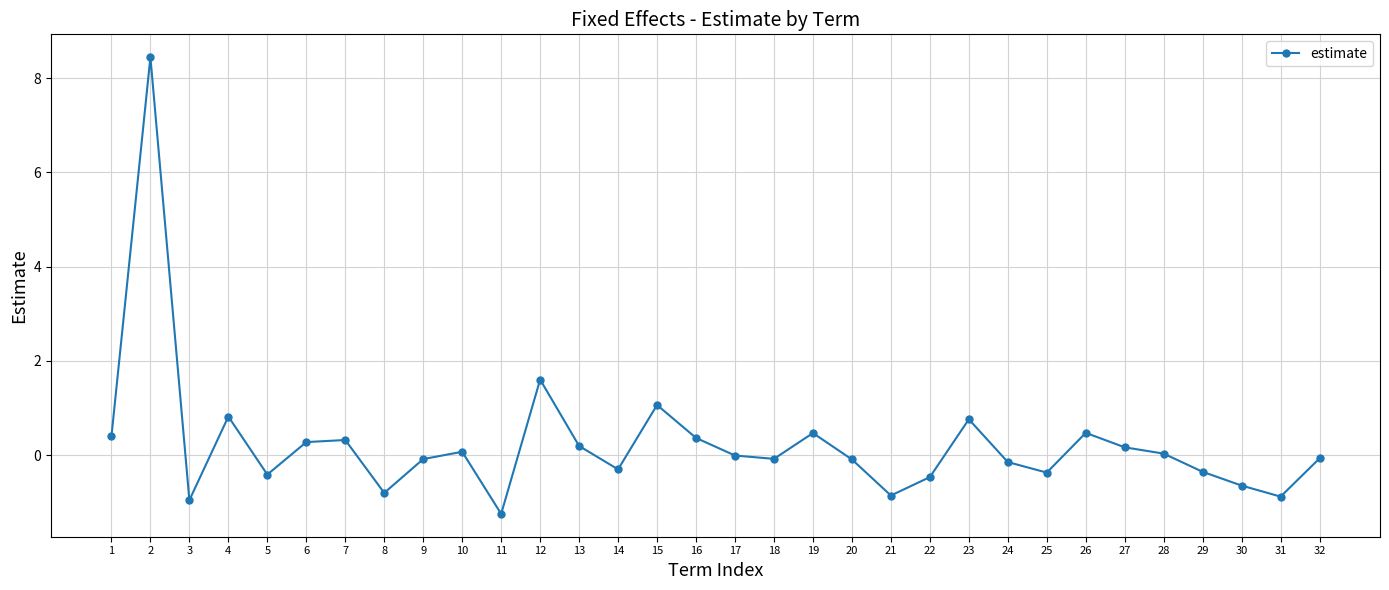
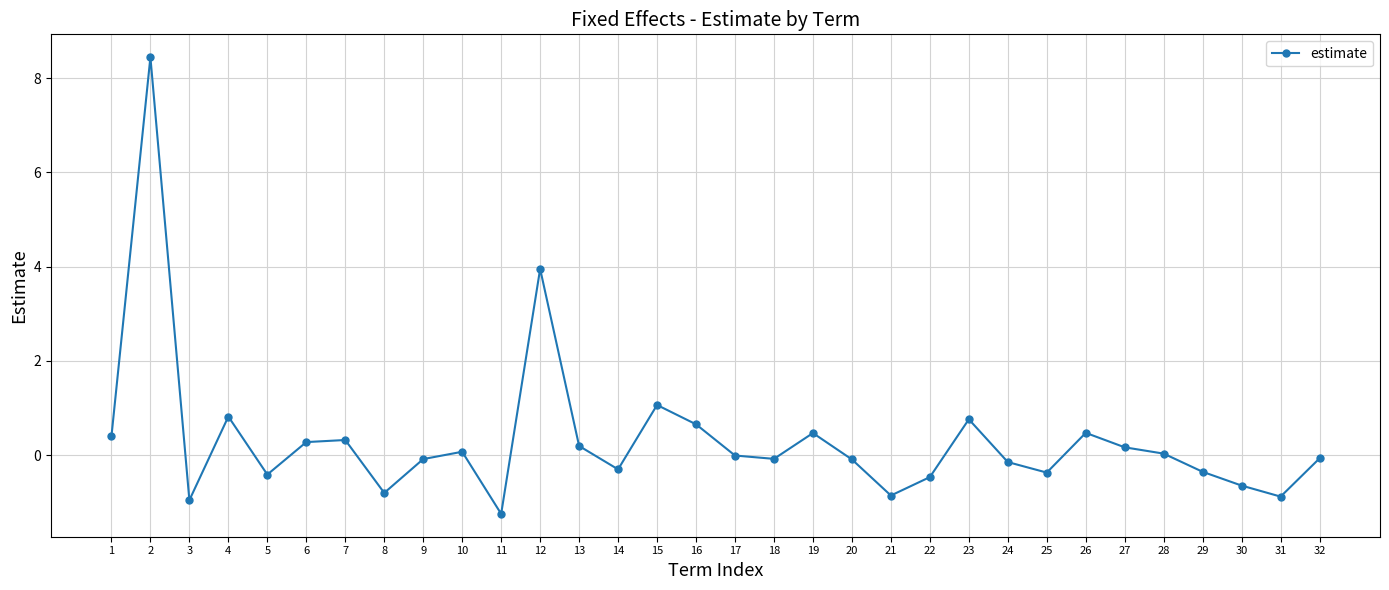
12: 1.6 -> 4.0
16: 0.4 -> 0.7
